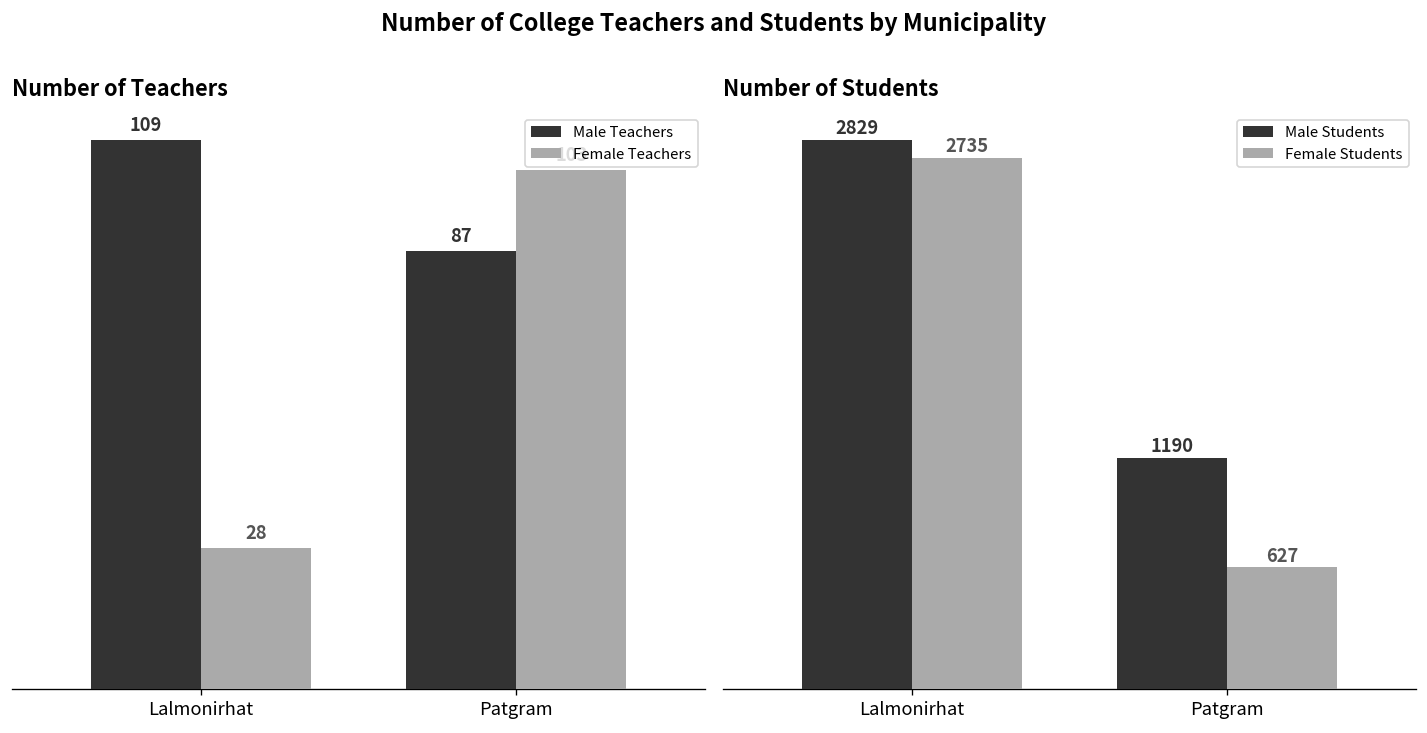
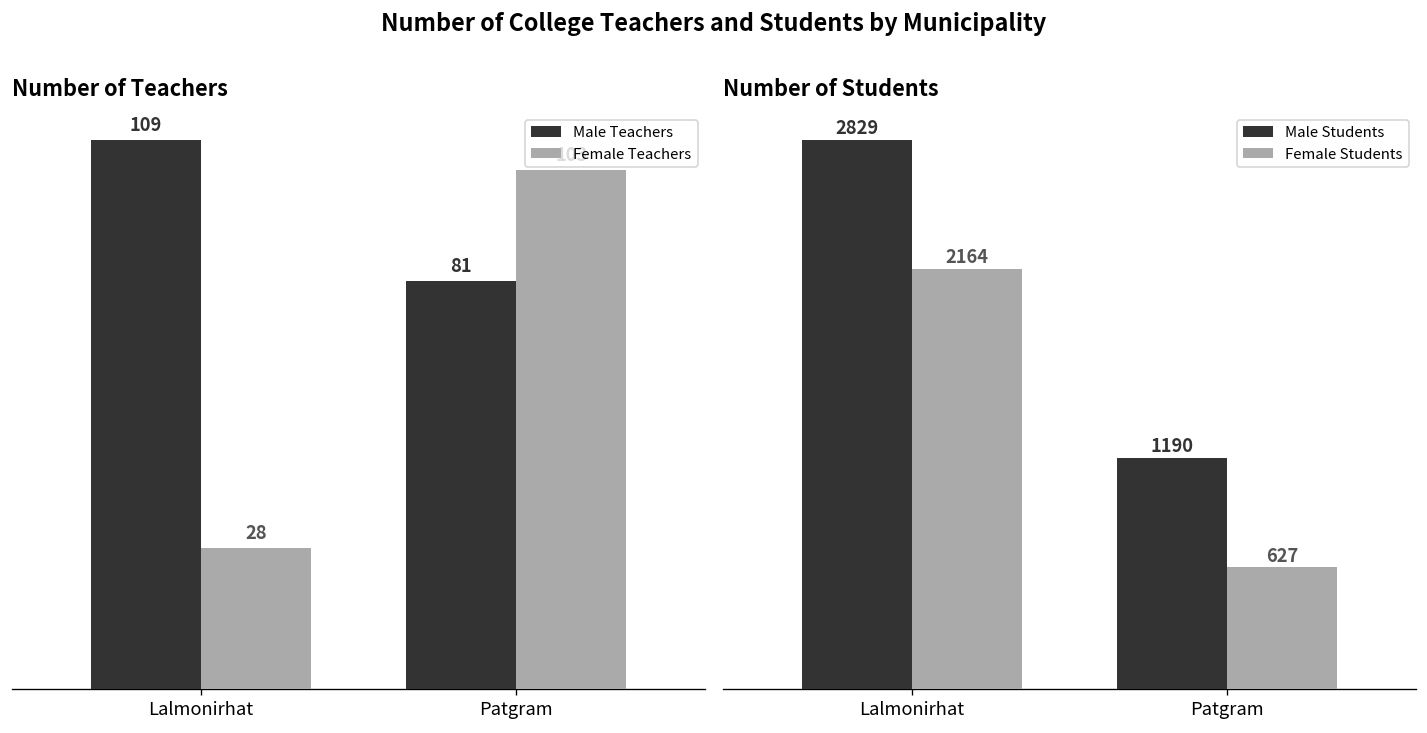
Number of Teachers, Male Teachers, Patgram: 87 -> 81
Number of Students, Female Students, Lalmonirhat: 2735 -> 2164
